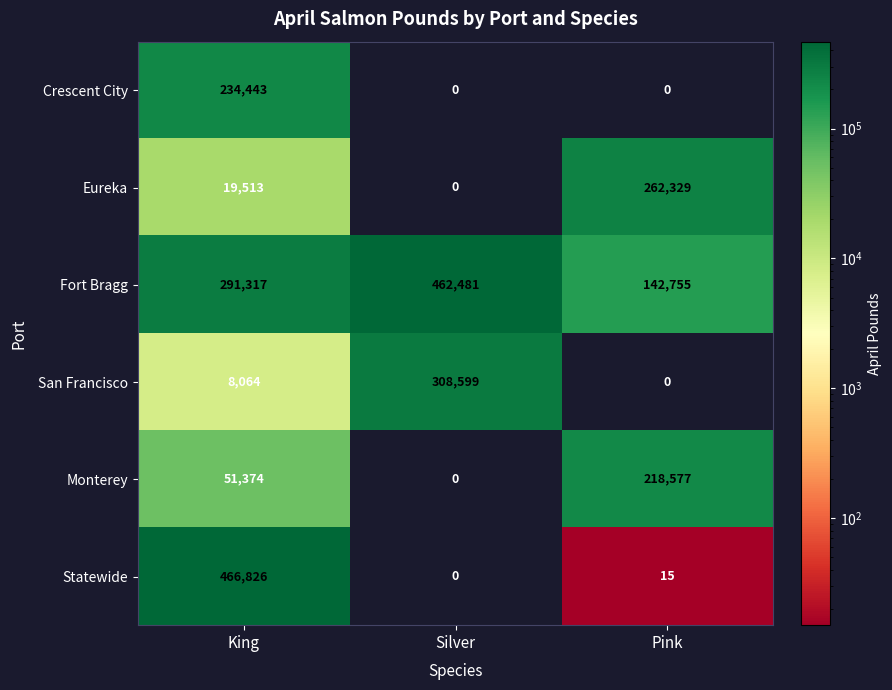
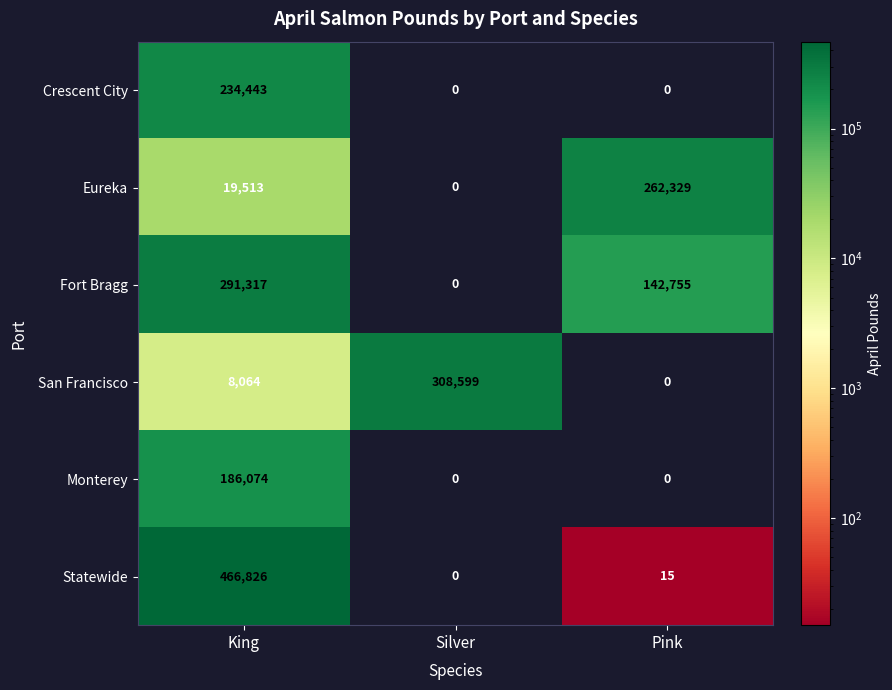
Fort Bragg, Silver: 462,481 -> 0
Monterey, King: 51,374 -> 186,074
Monterey, Pink: 218,577 -> 0
